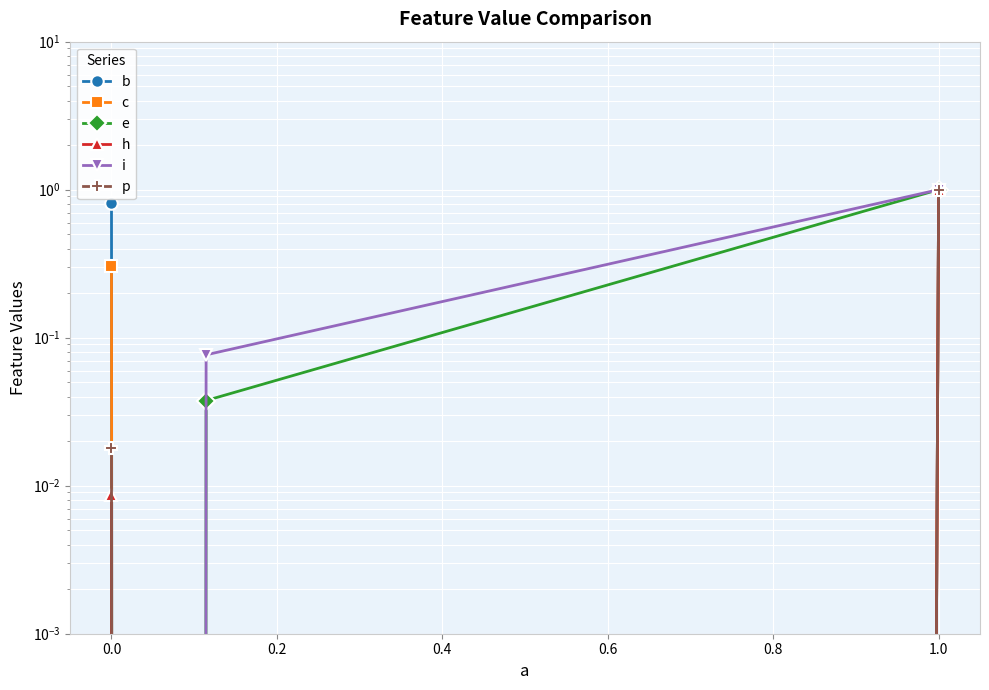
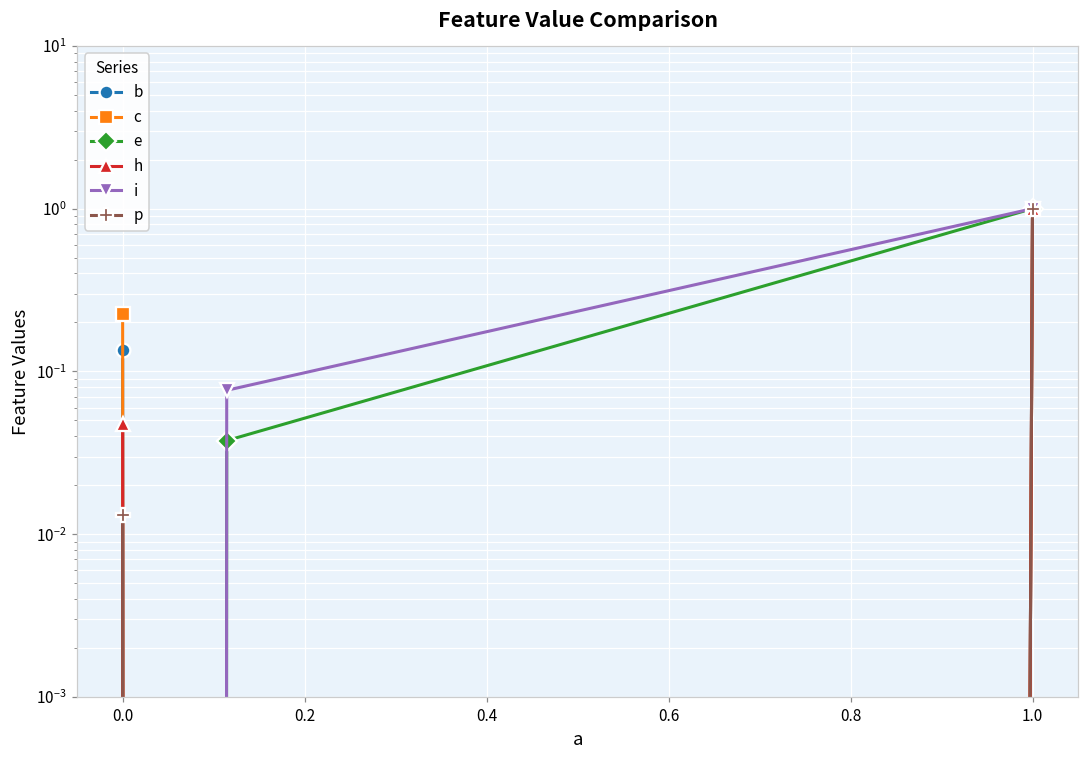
b, 0.0: 0.8 -> 0.13
c, 0.0: 0.31 -> 0.23
h, 0.0: 0.009 -> 0.047
p, 0.0: 0.018 -> 0.013
